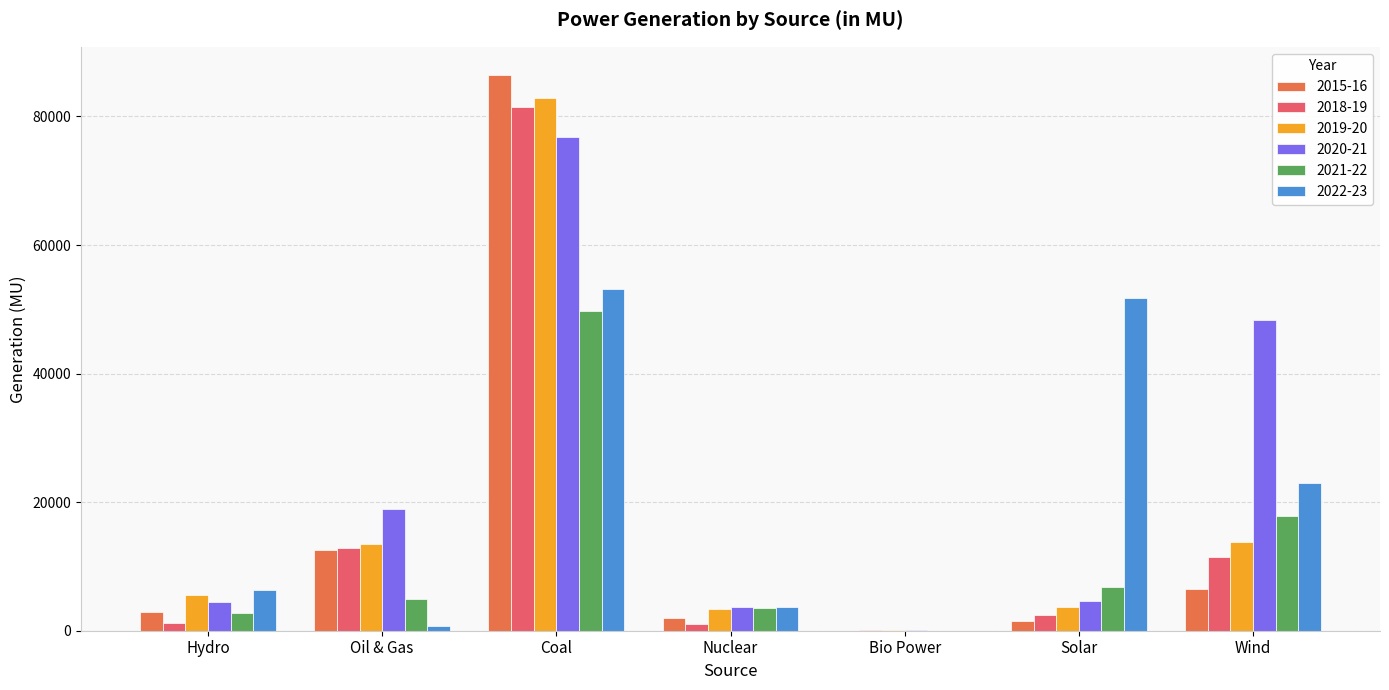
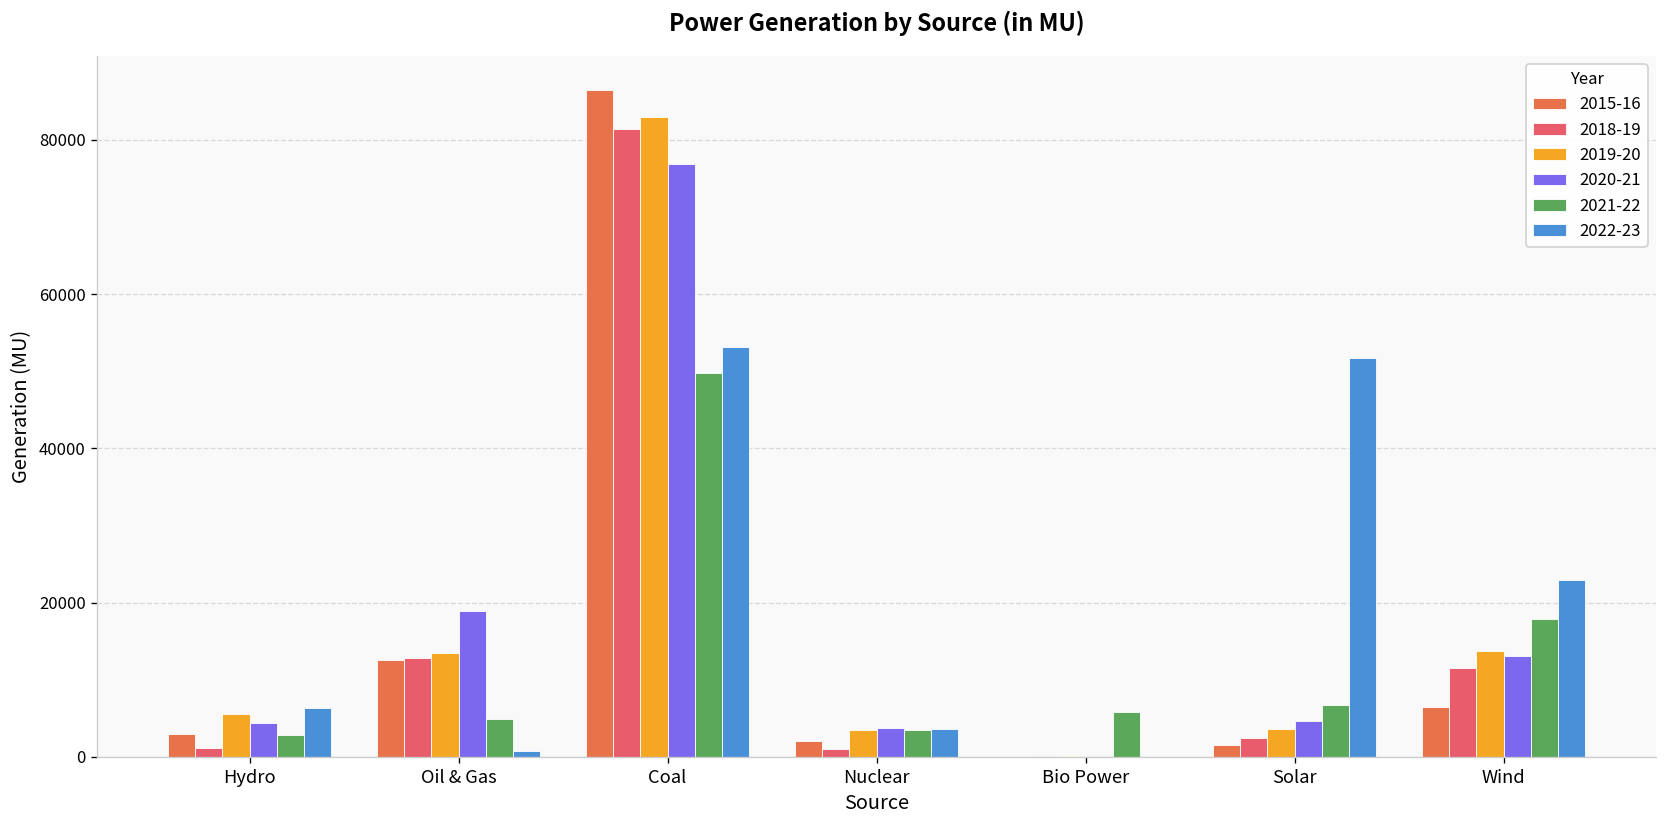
2021-22, Bio Power: 0 -> 6000
2020-21, Wind: 48000 -> 13000
